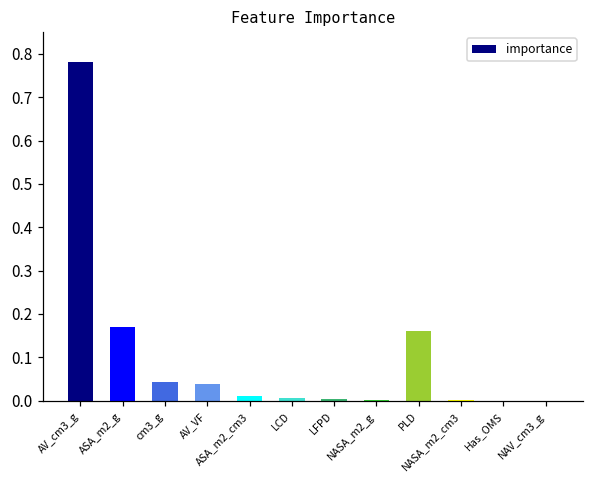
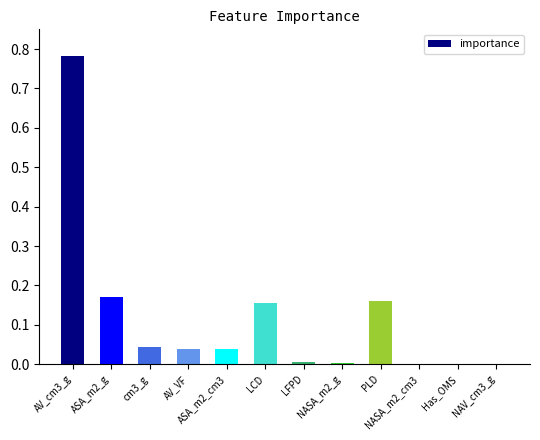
ASA_m2_cm3: 0.01 -> 0.04
LCD: 0.01 -> 0.16
